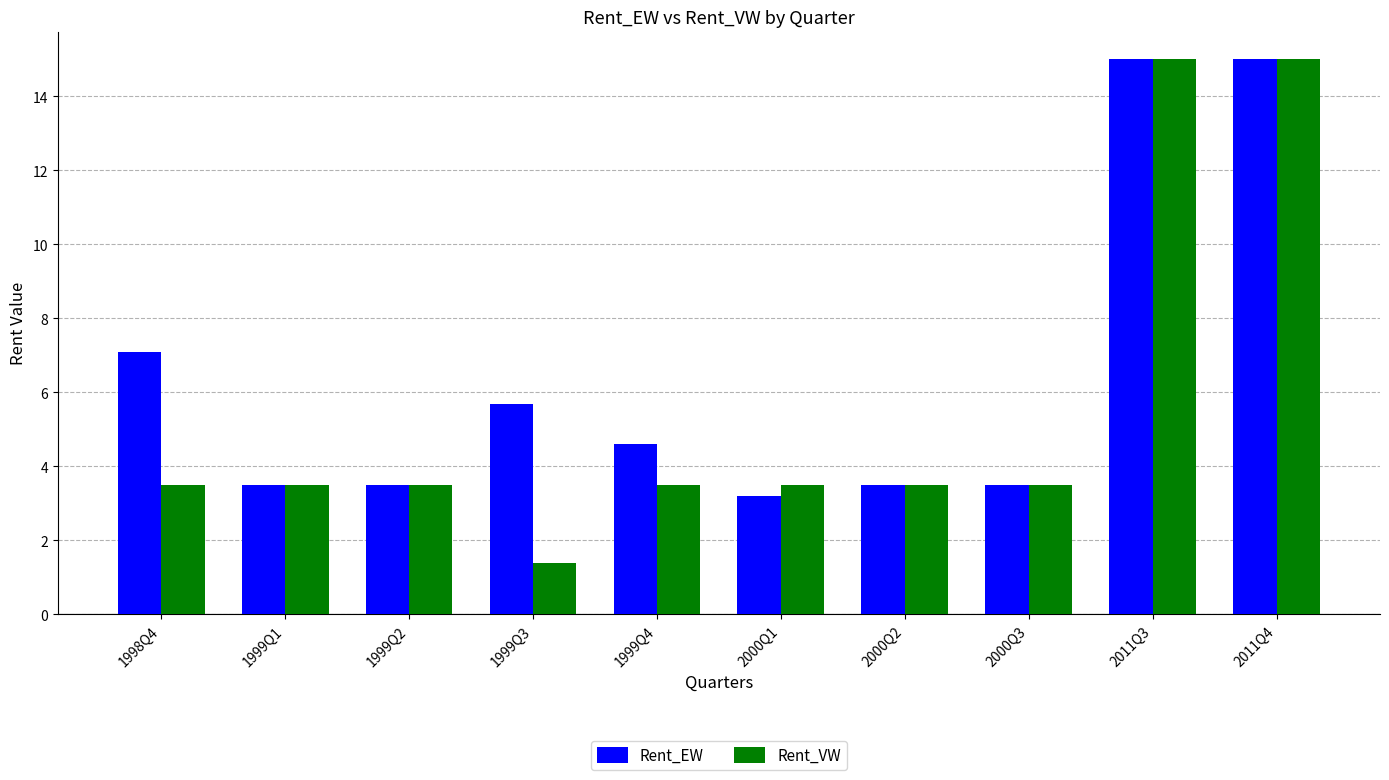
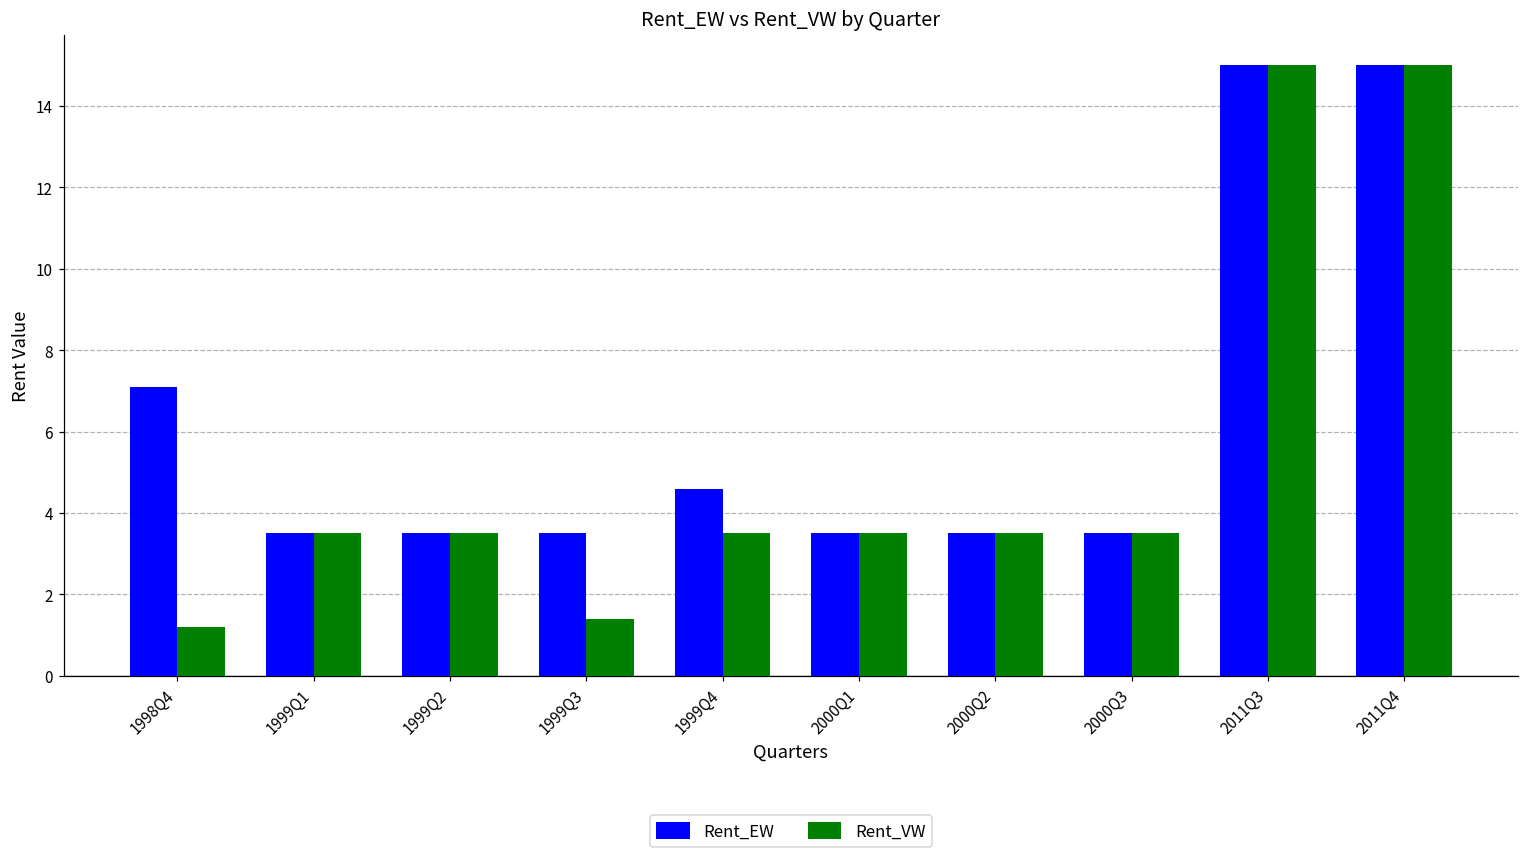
Rent_VW, 1998Q4: 3.5 -> 1.2
Rent_EW, 1999Q3: 5.7 -> 3.5
Rent_EW, 2000Q1: 3.2 -> 3.5
